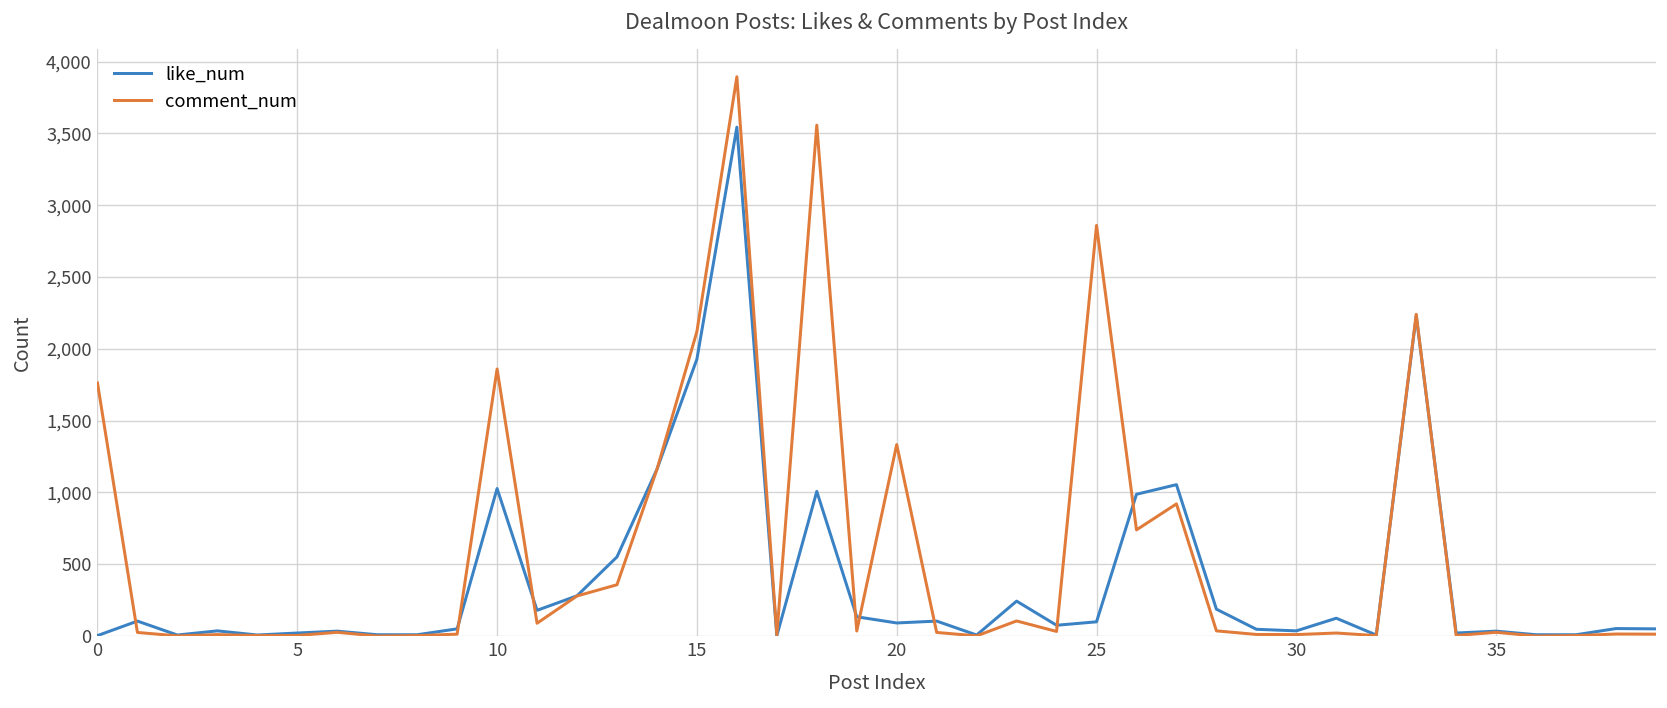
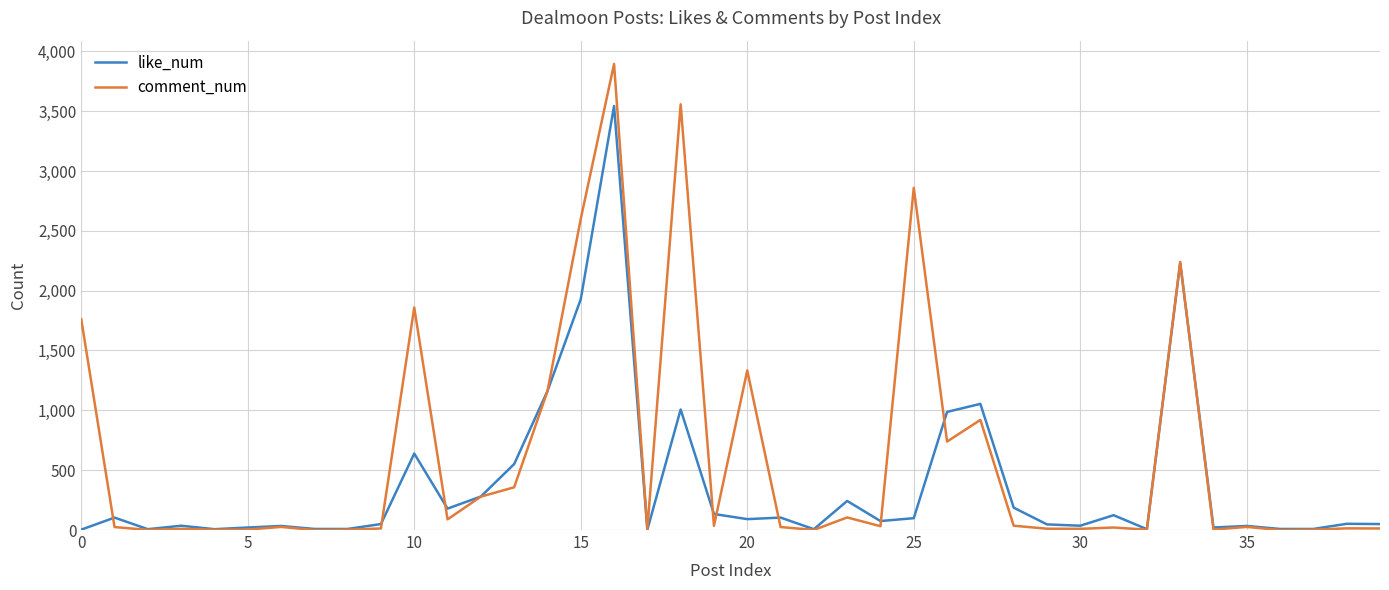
like_num, 10: 1,030 -> 640
comment_num, 15: 2,120 -> 2,600
